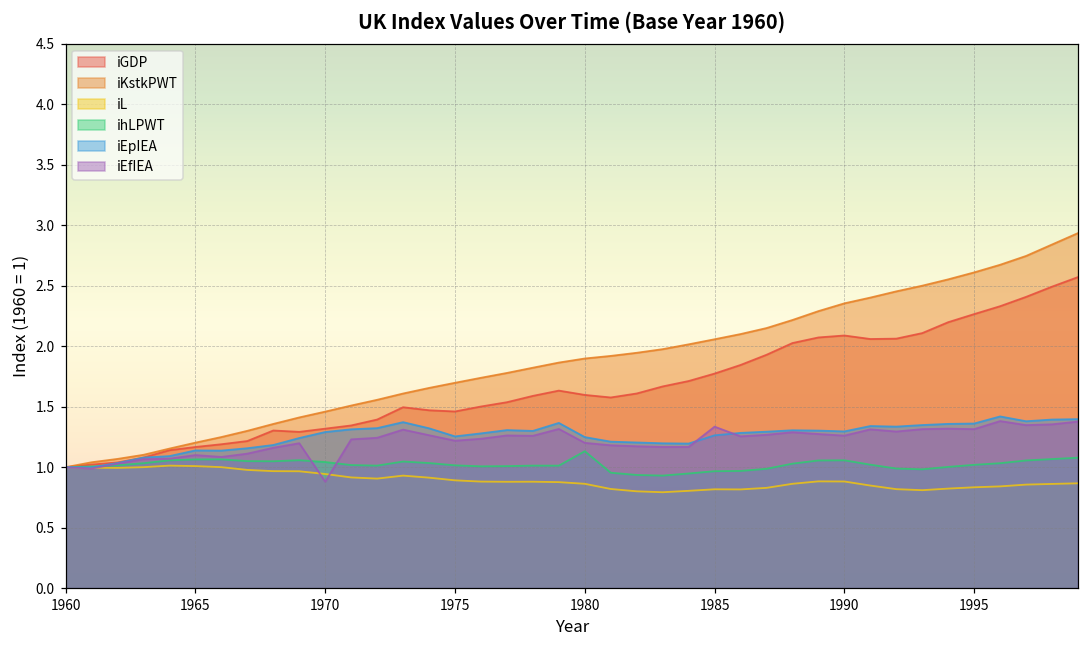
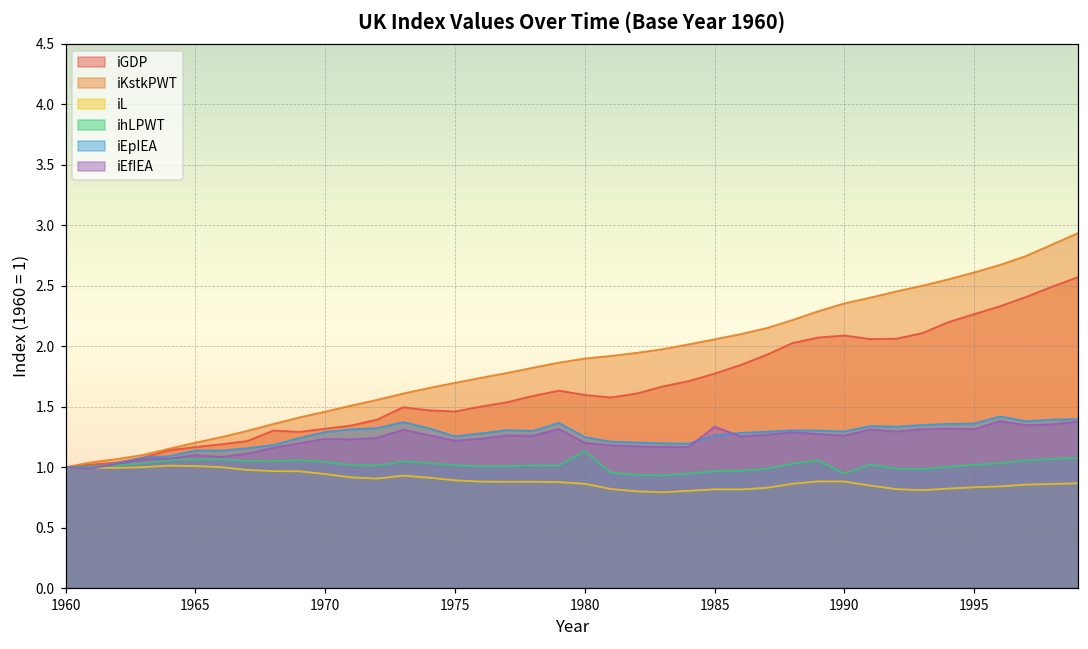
iEfIEA, 1970: 0.88 -> 1.23
ihLPWT, 1990: 1.06 -> 0.95
